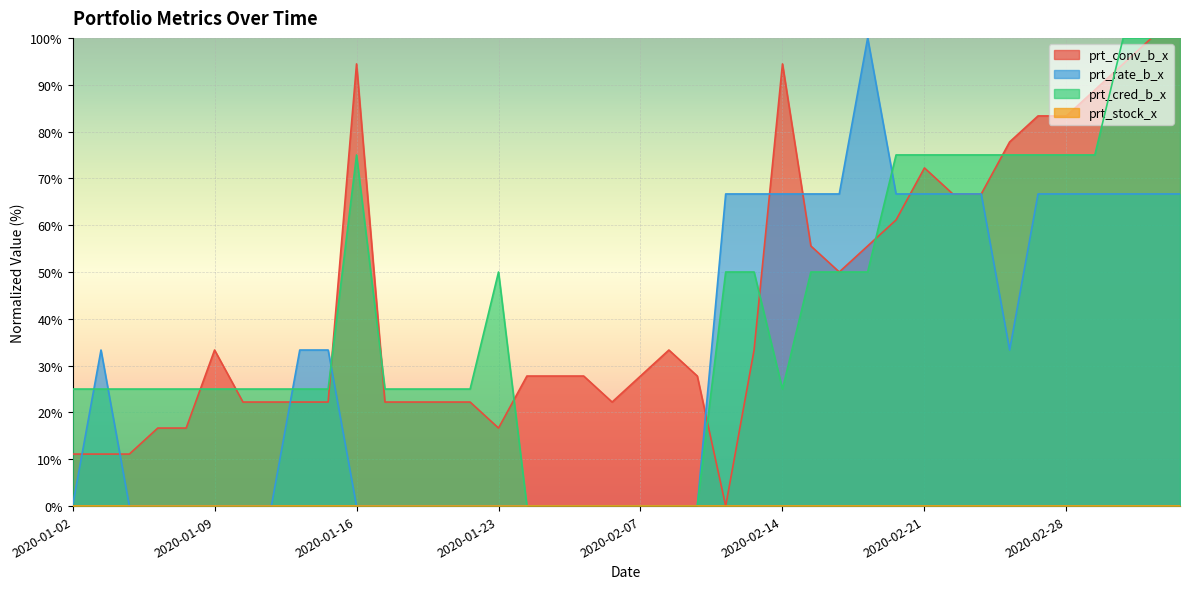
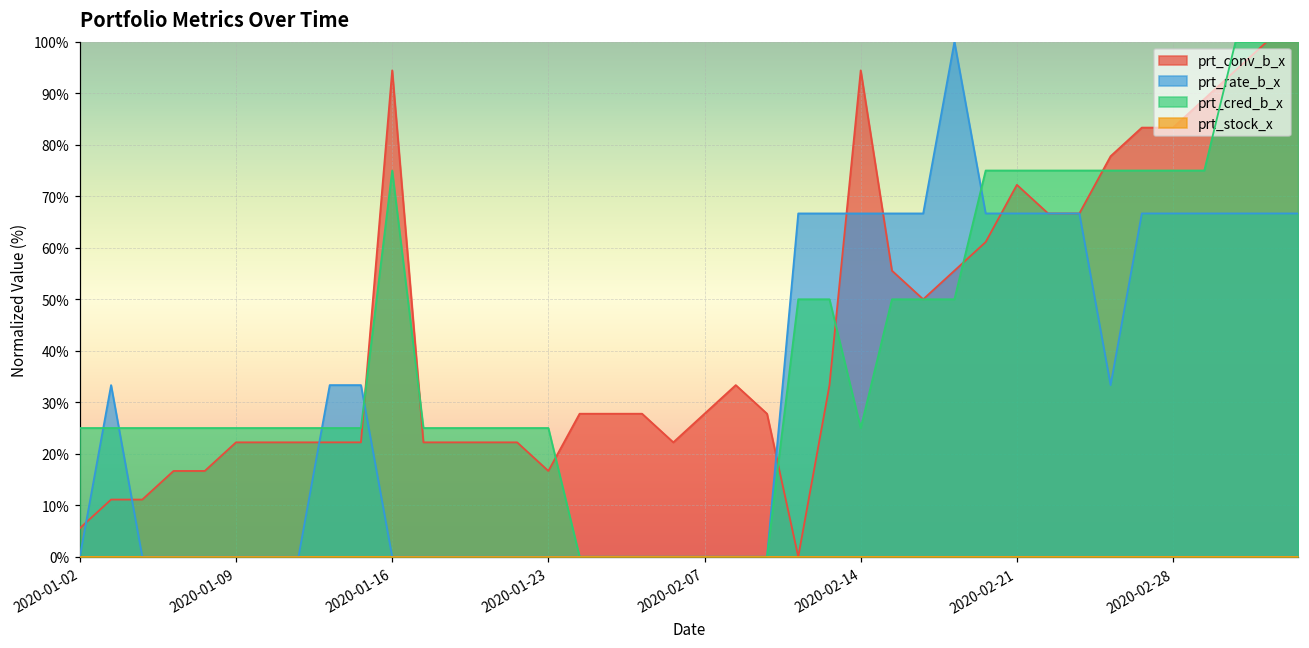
prt_conv_b_x, 2020-01-02: 11% -> 6%
prt_conv_b_x, 2020-01-09: 33% -> 22%
prt_cred_b_x, 2020-01-23: 50% -> 25%
